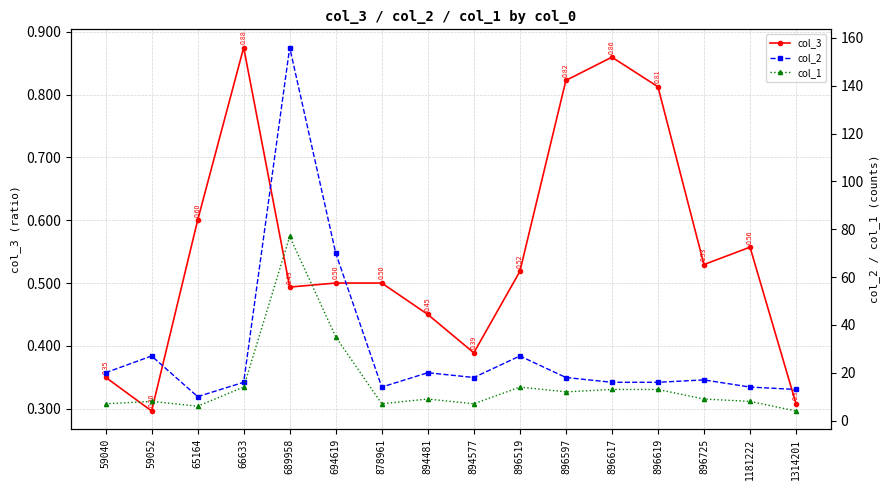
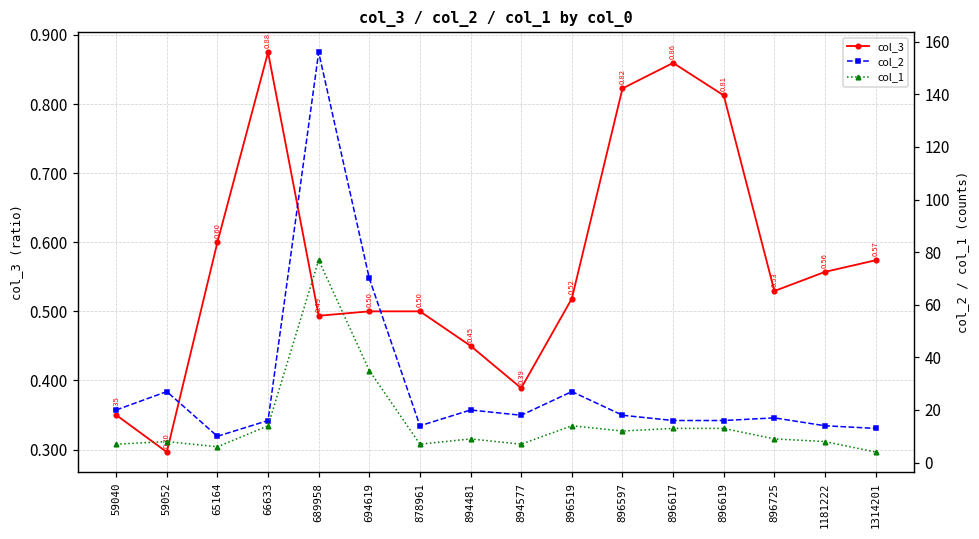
col_3, 1314201: 0.31 -> 0.57
